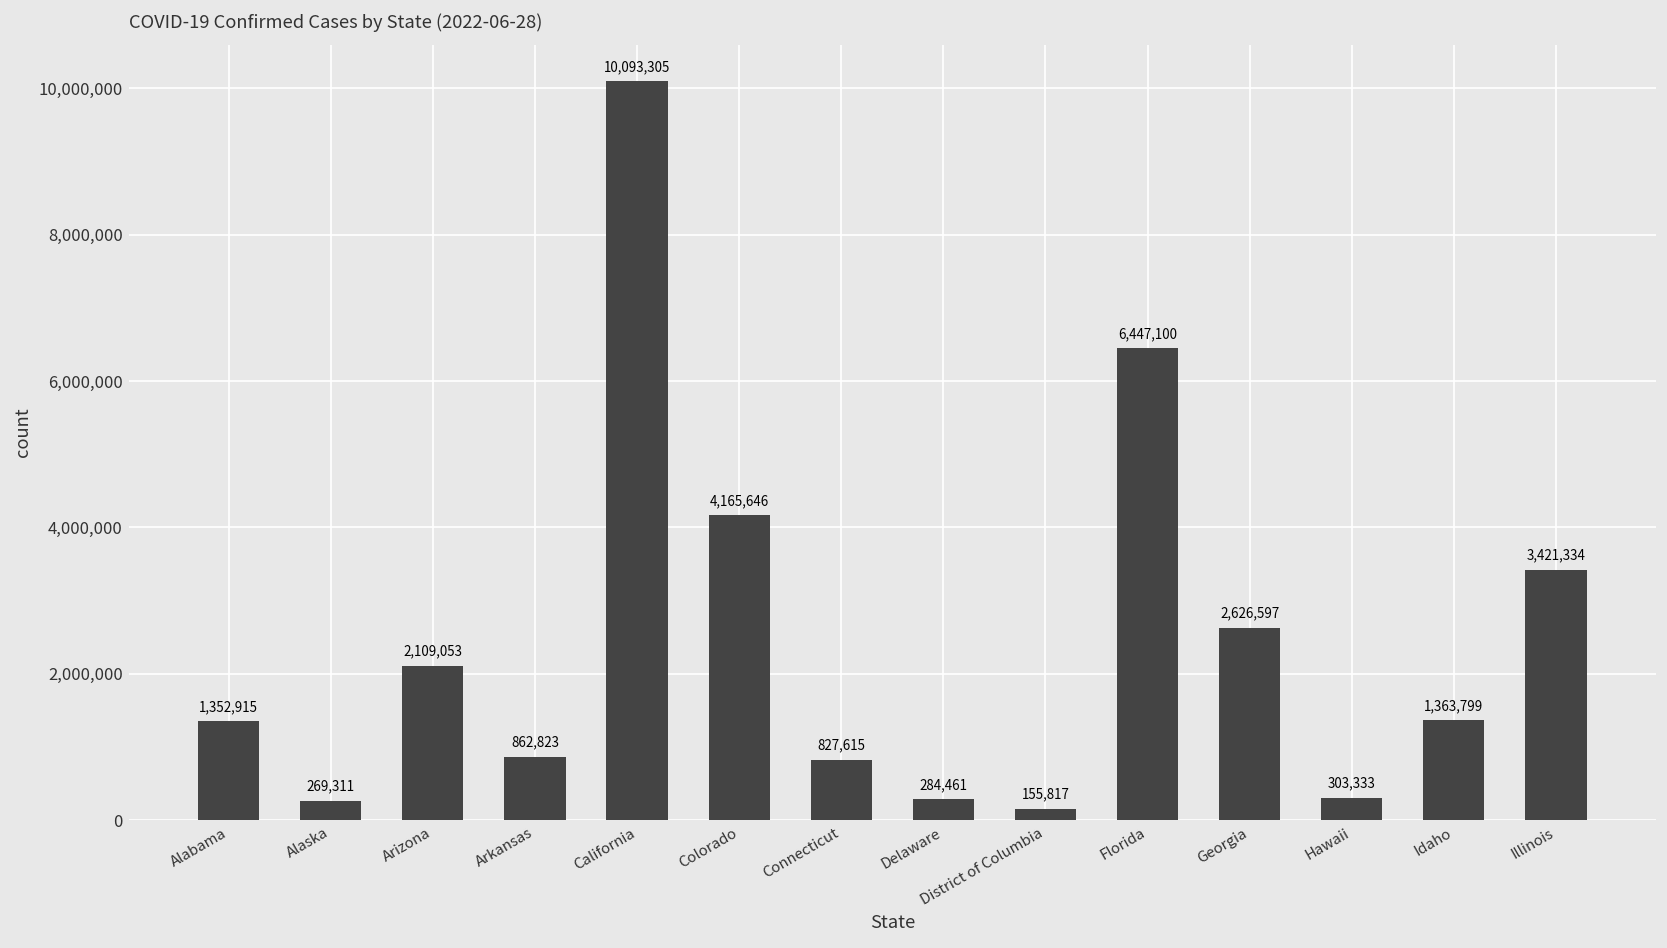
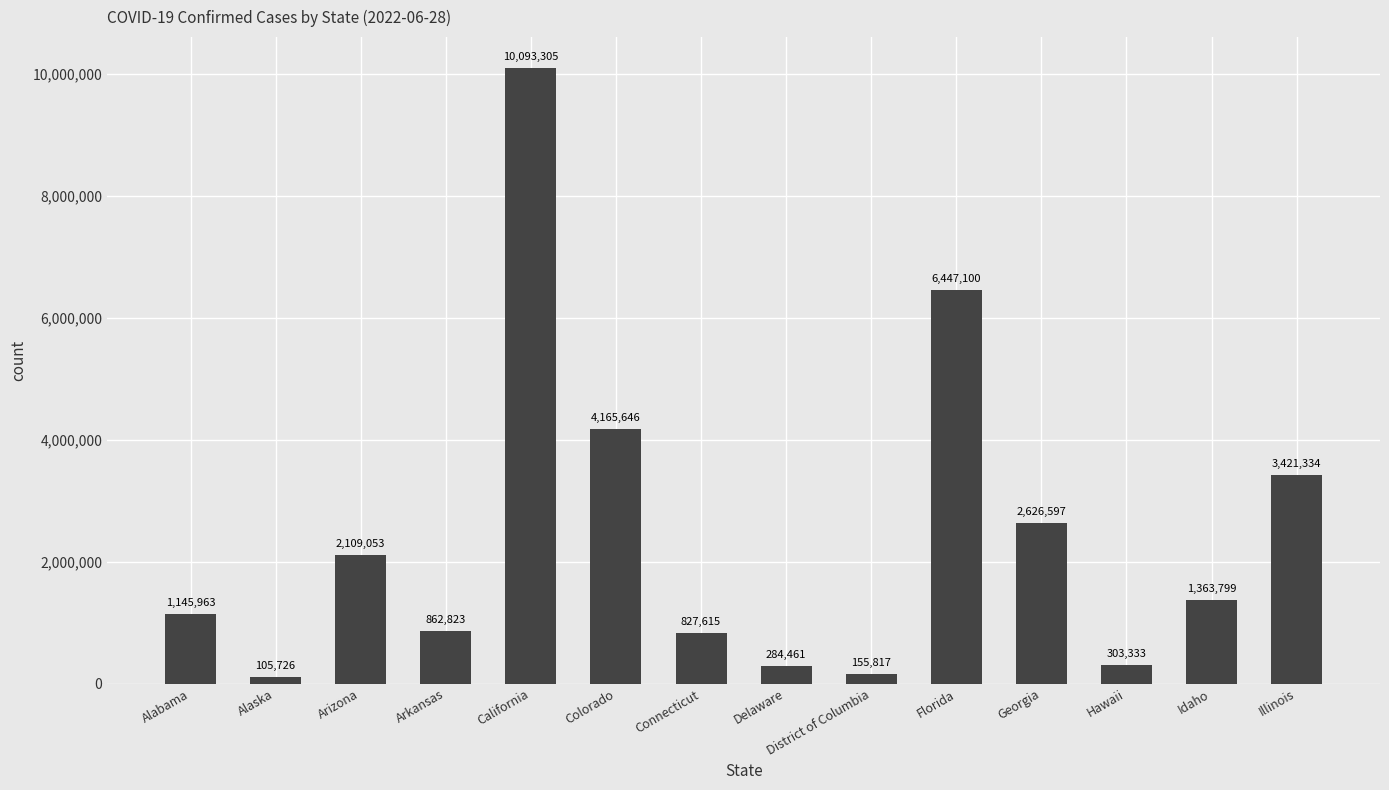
Alabama: 1,352,915 -> 1,145,963
Alaska: 269,311 -> 105,726
